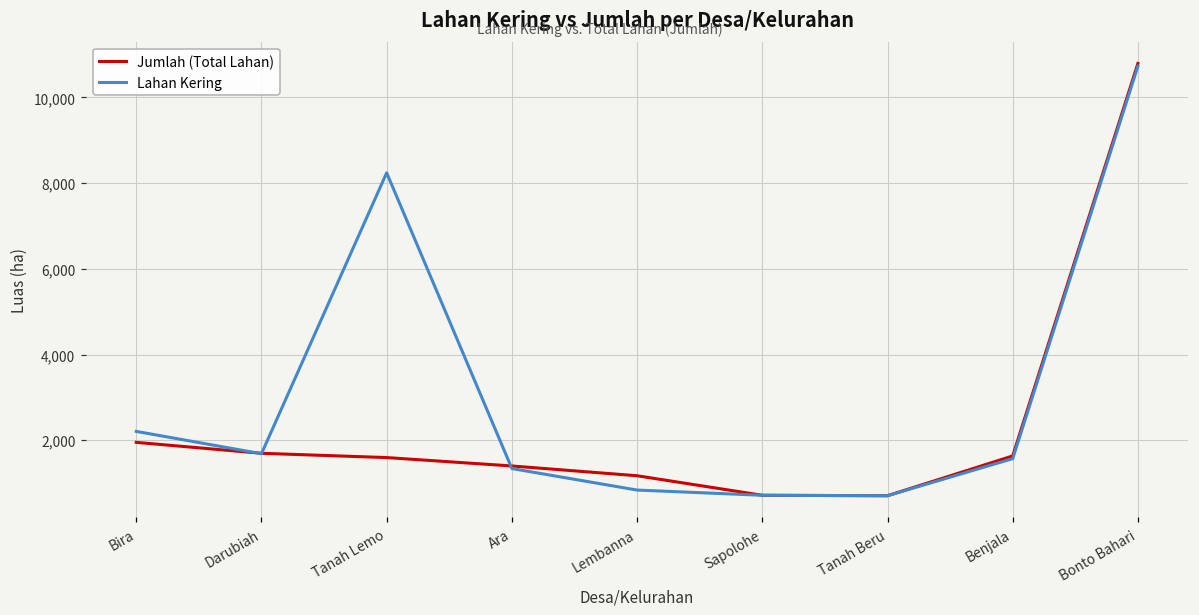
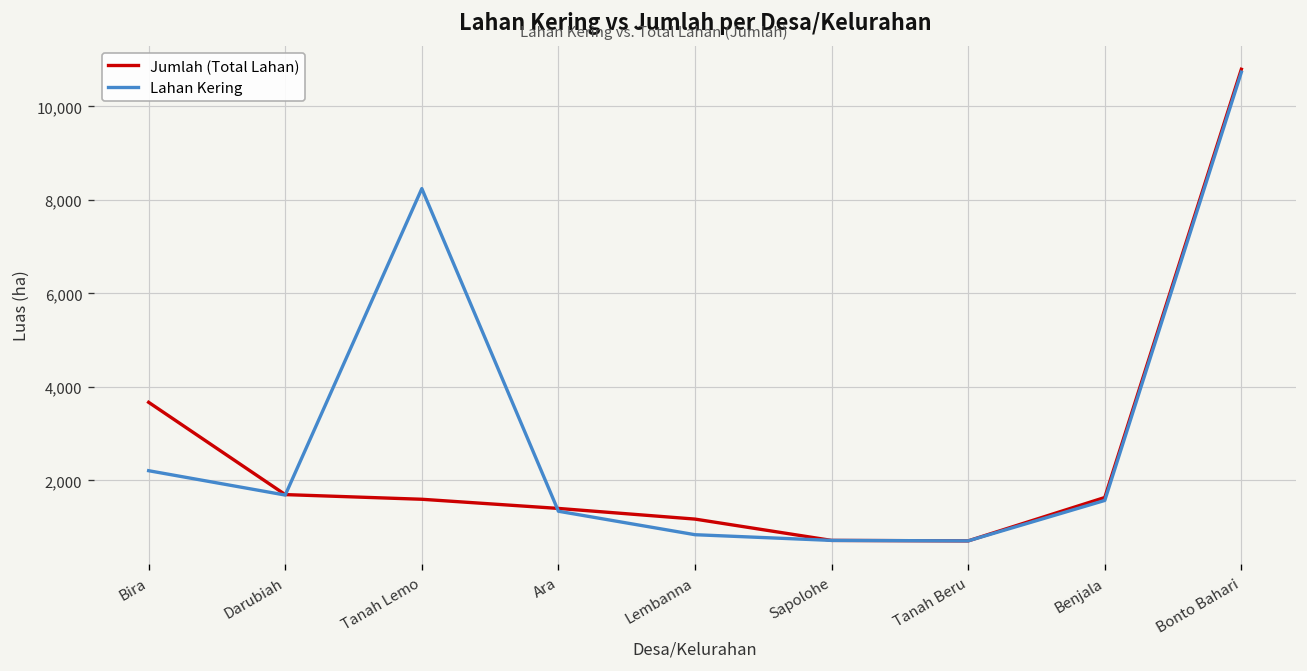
Jumlah (Total Lahan), Bira: 2,000 -> 3,700
